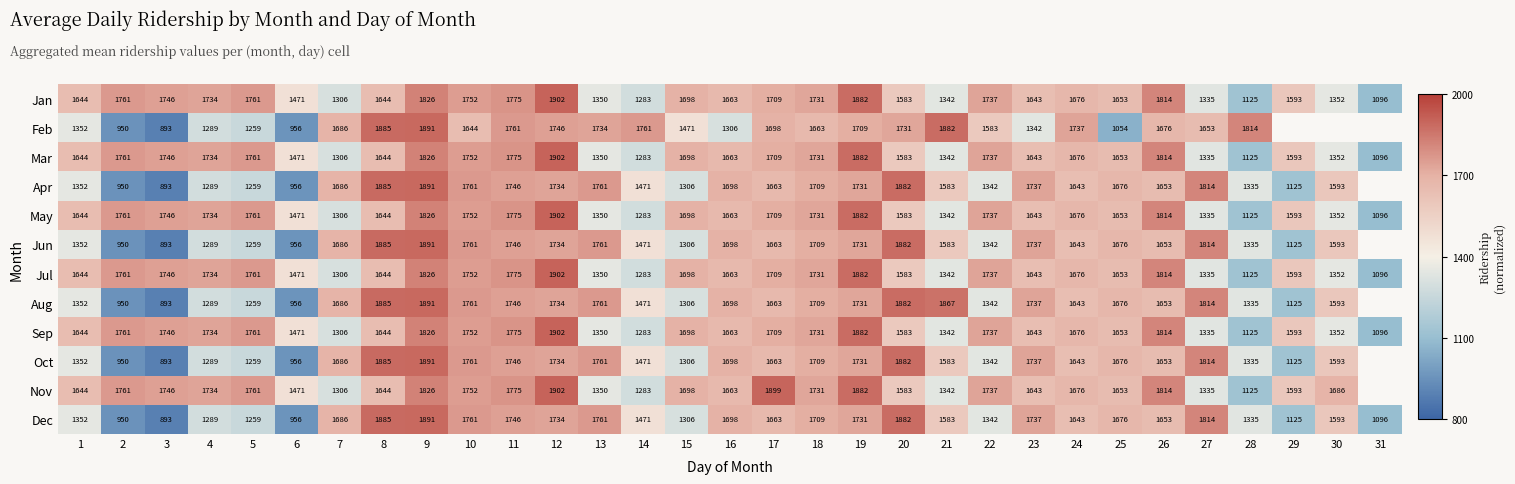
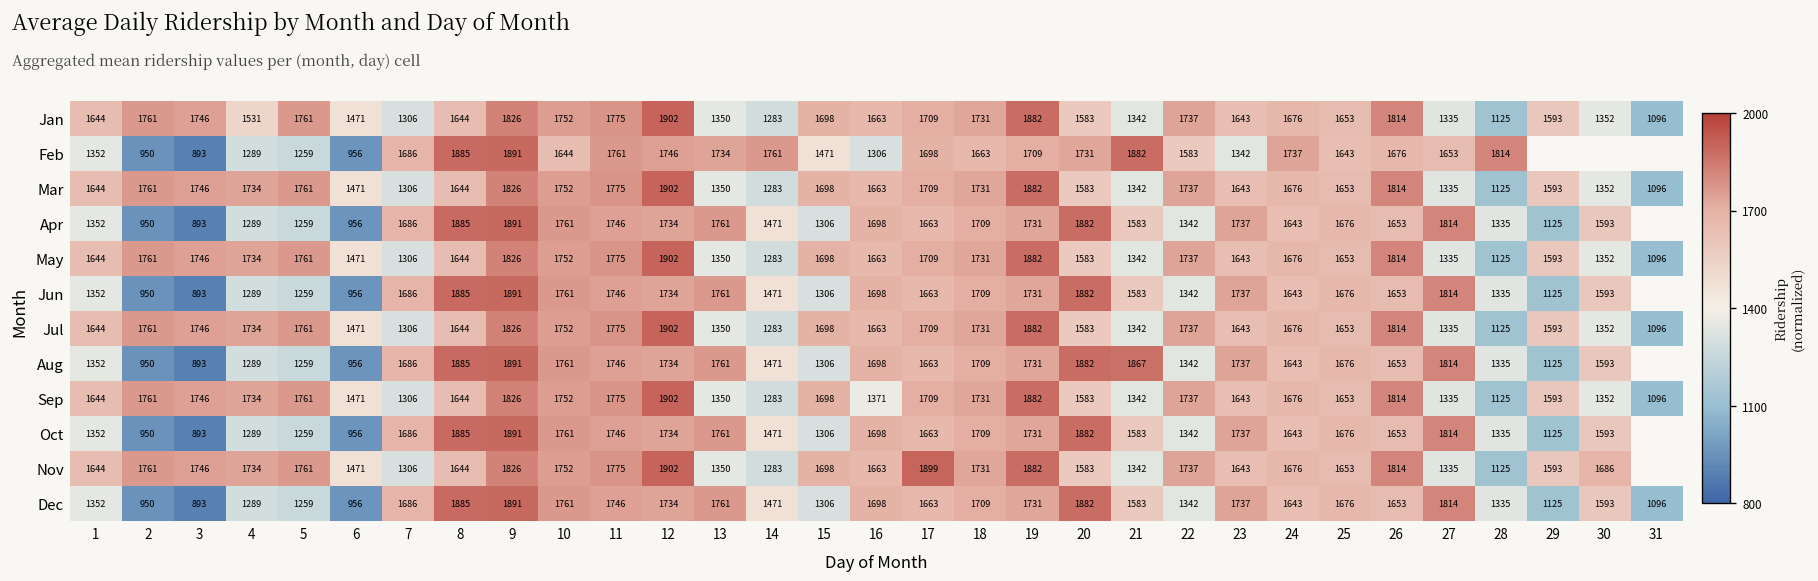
Jan, 4: 1734 -> 1531
Feb, 25: 1054 -> 1643
Sep, 16: 1663 -> 1371
